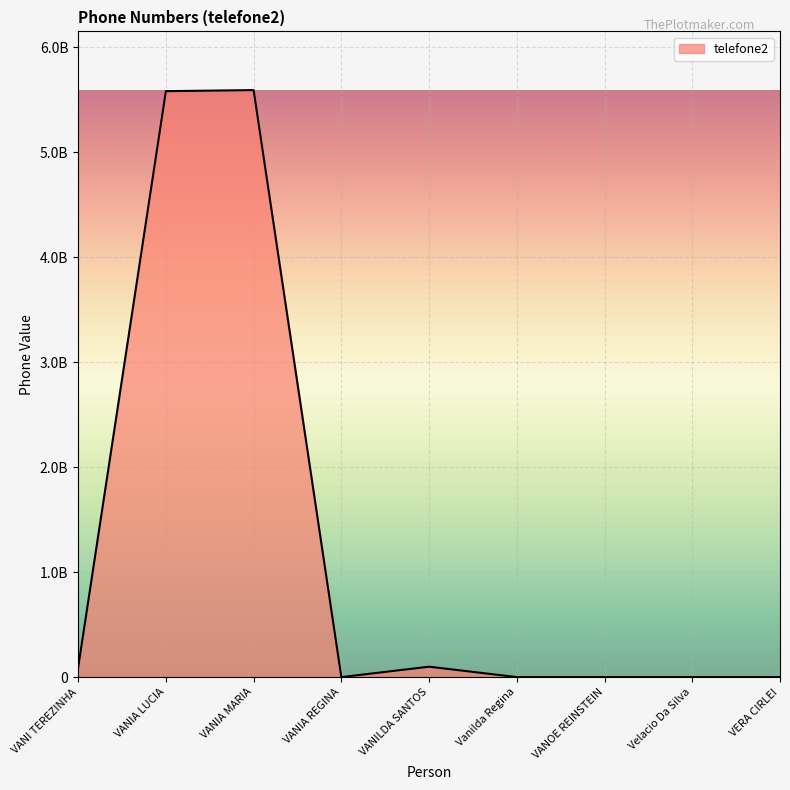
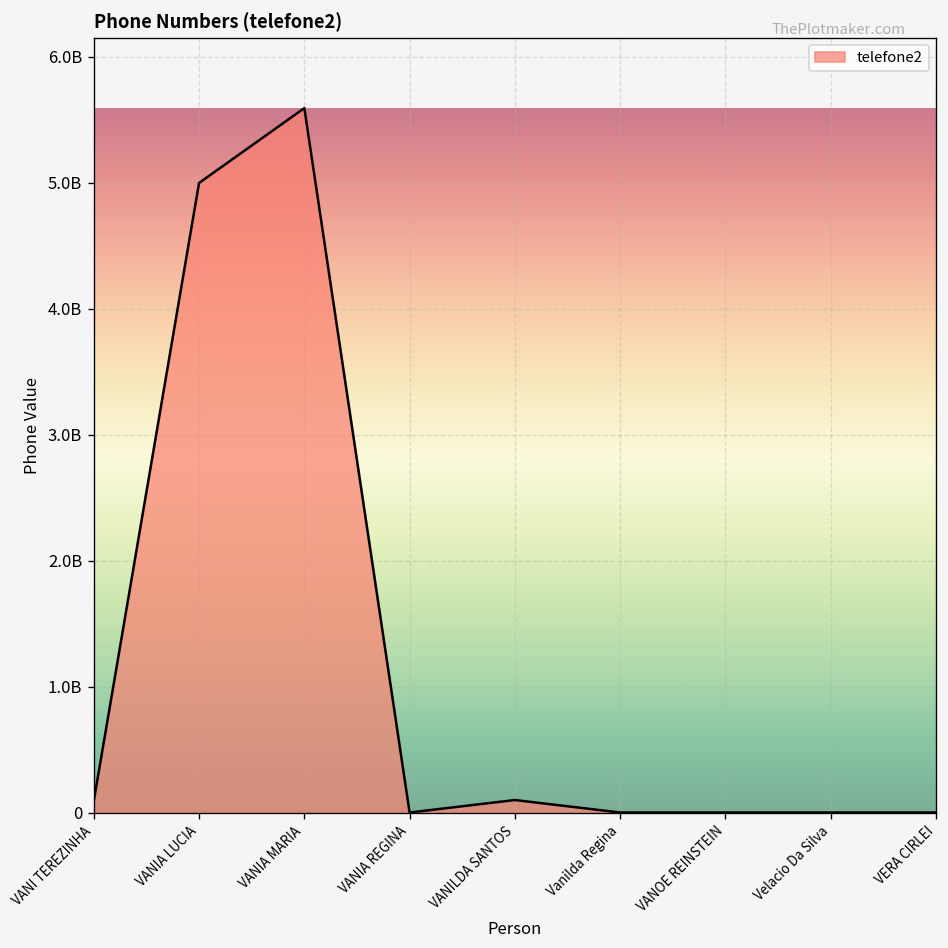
VANIA LUCIA: 5580000000 -> 5000000000
